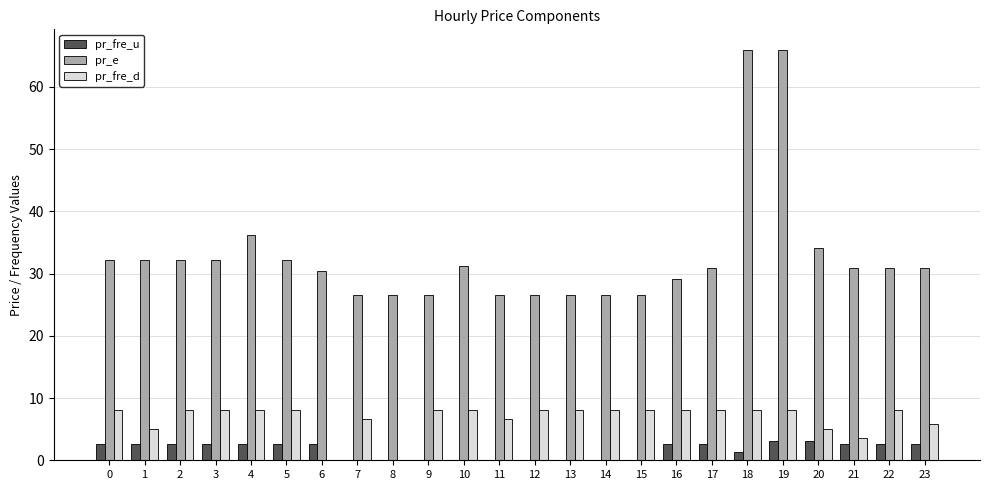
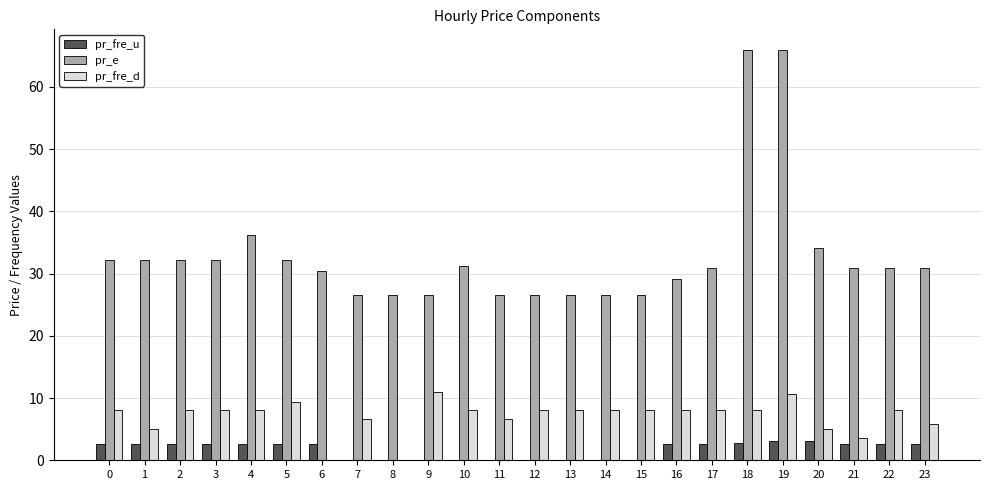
pr_fre_d, 5: 8 -> 9
pr_fre_d, 9: 8 -> 11
pr_fre_u, 18: 1 -> 3
pr_fre_d, 19: 8 -> 11
